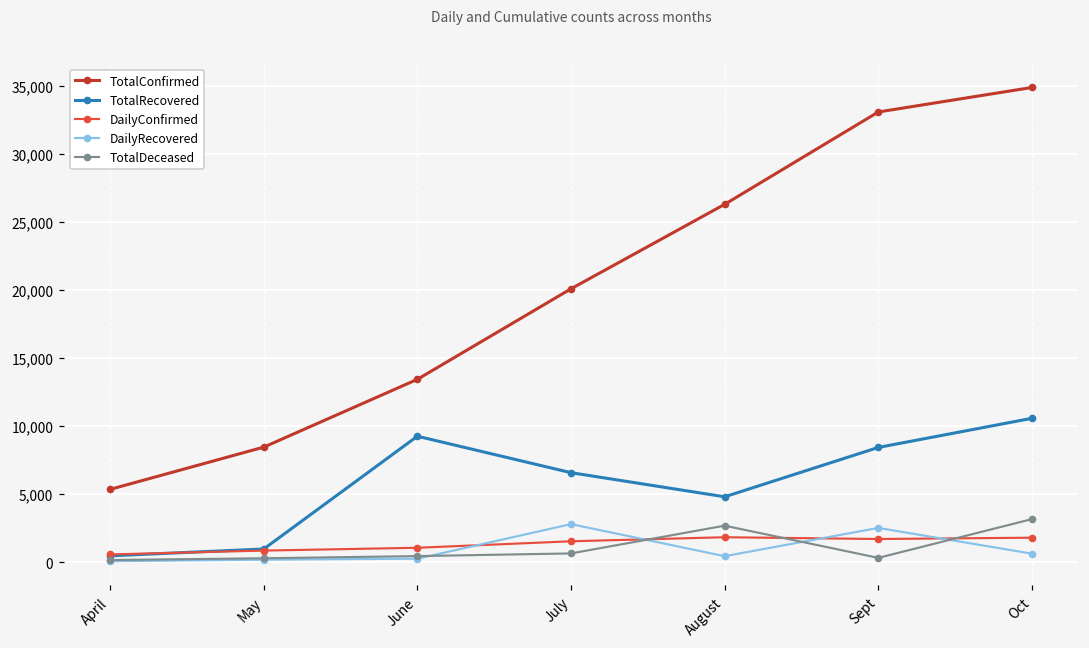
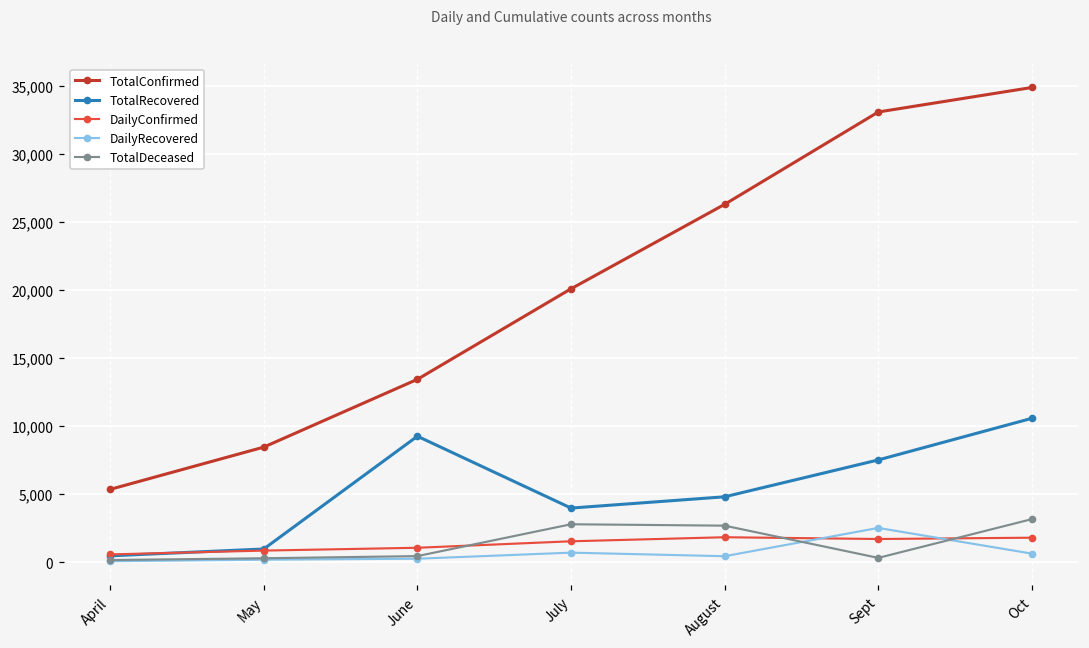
TotalRecovered, July: 6,600 -> 4,000
DailyRecovered, July: 2,800 -> 700
TotalDeceased, July: 600 -> 2,800
TotalRecovered, Sept: 8,400 -> 7,500
